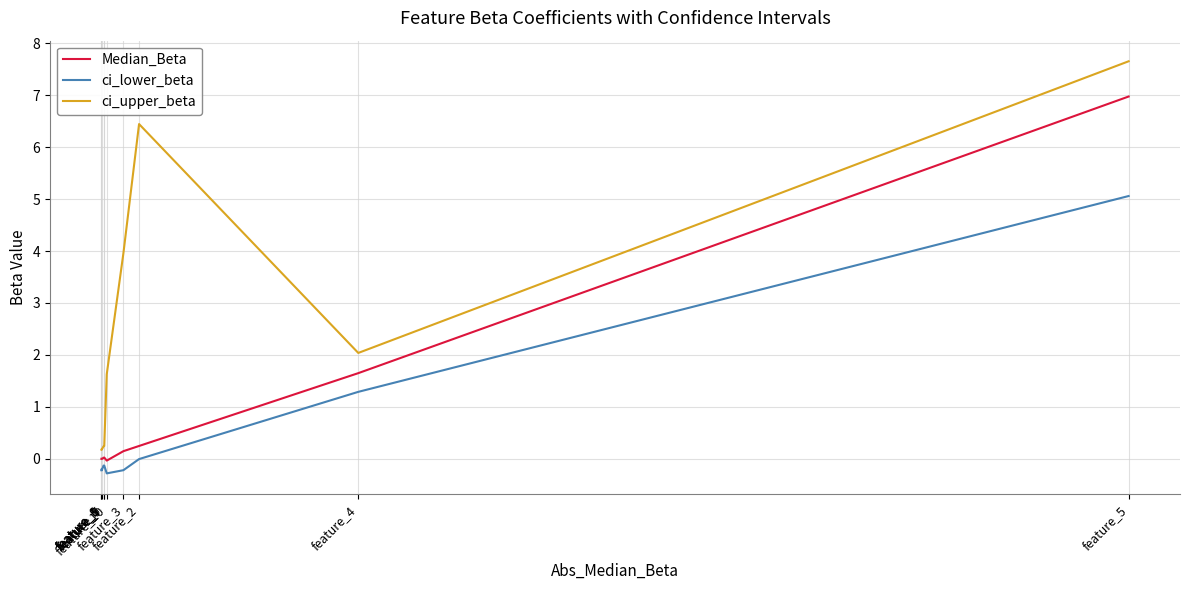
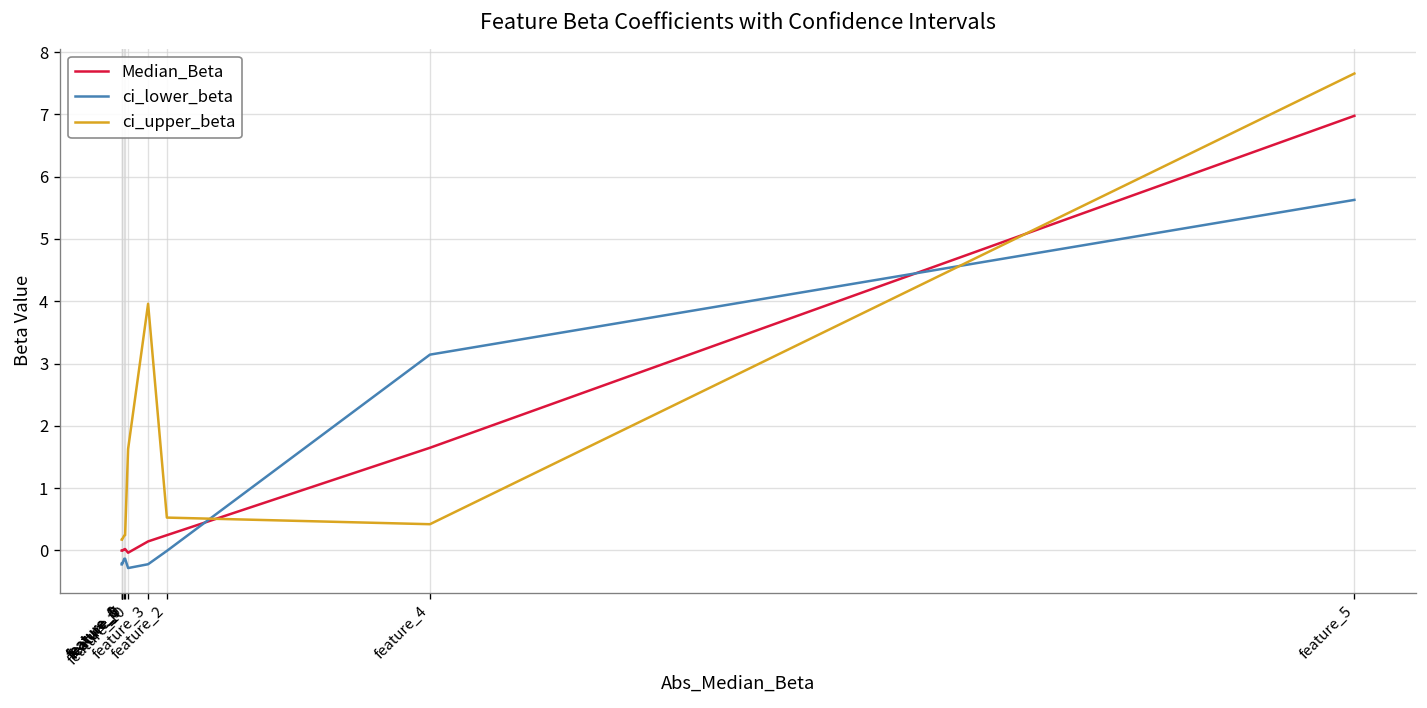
ci_upper_beta, feature_2: 6.4 -> 0.5
ci_lower_beta, feature_4: 1.3 -> 3.1
ci_upper_beta, feature_4: 2.0 -> 0.4
ci_lower_beta, feature_5: 5.1 -> 5.6
